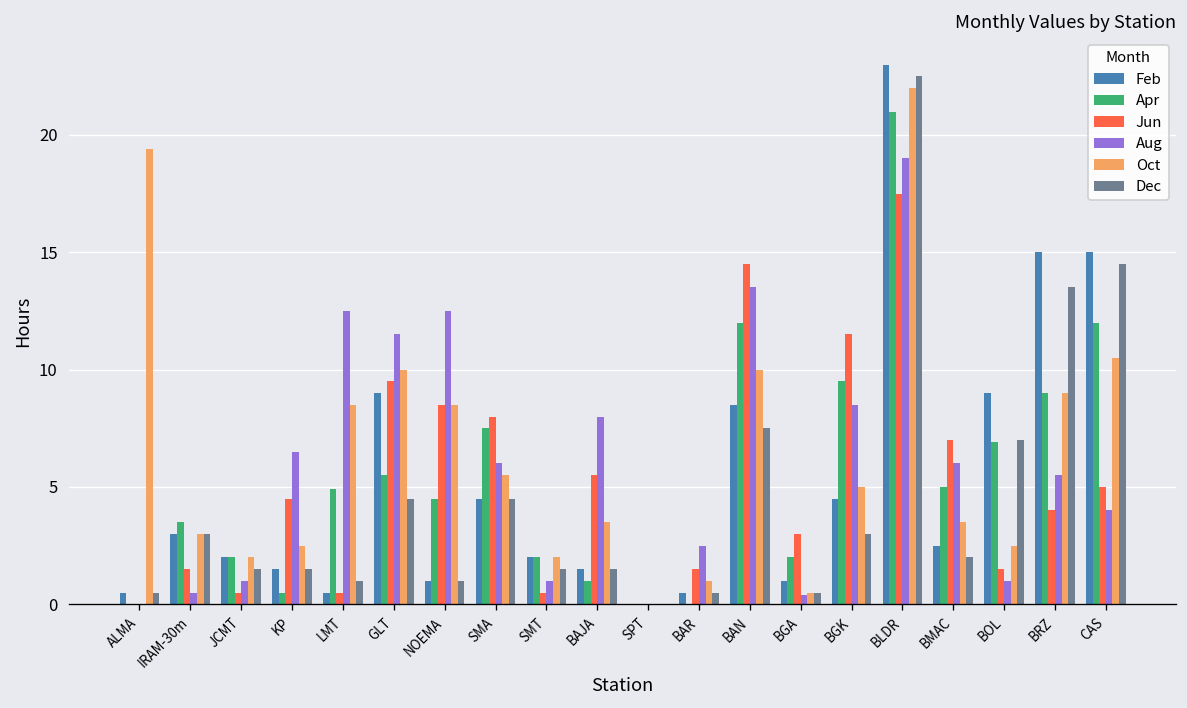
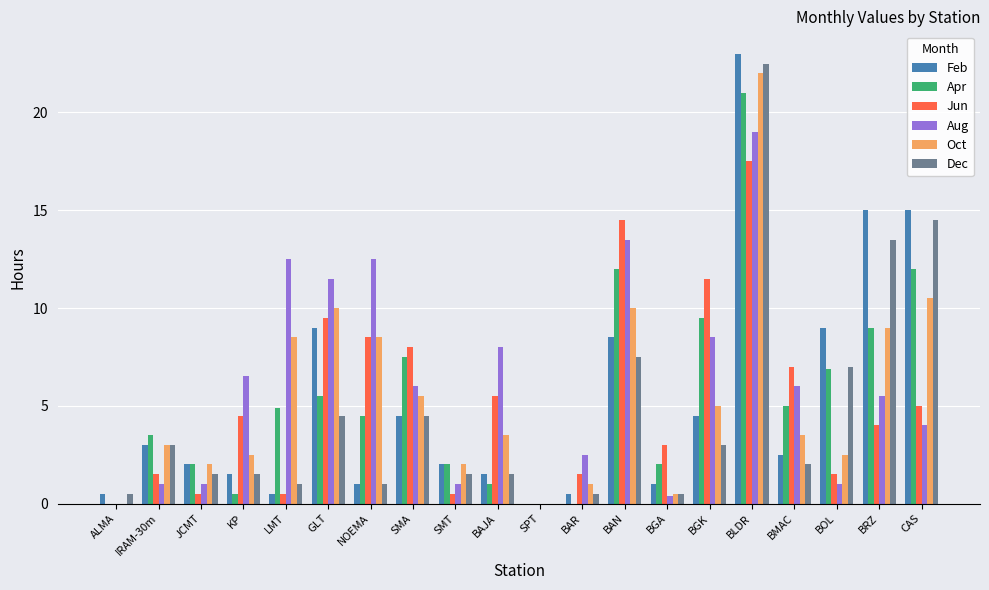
Oct, ALMA: 19.4 -> 0.0
Aug, IRAM-30m: 0.5 -> 1.0
